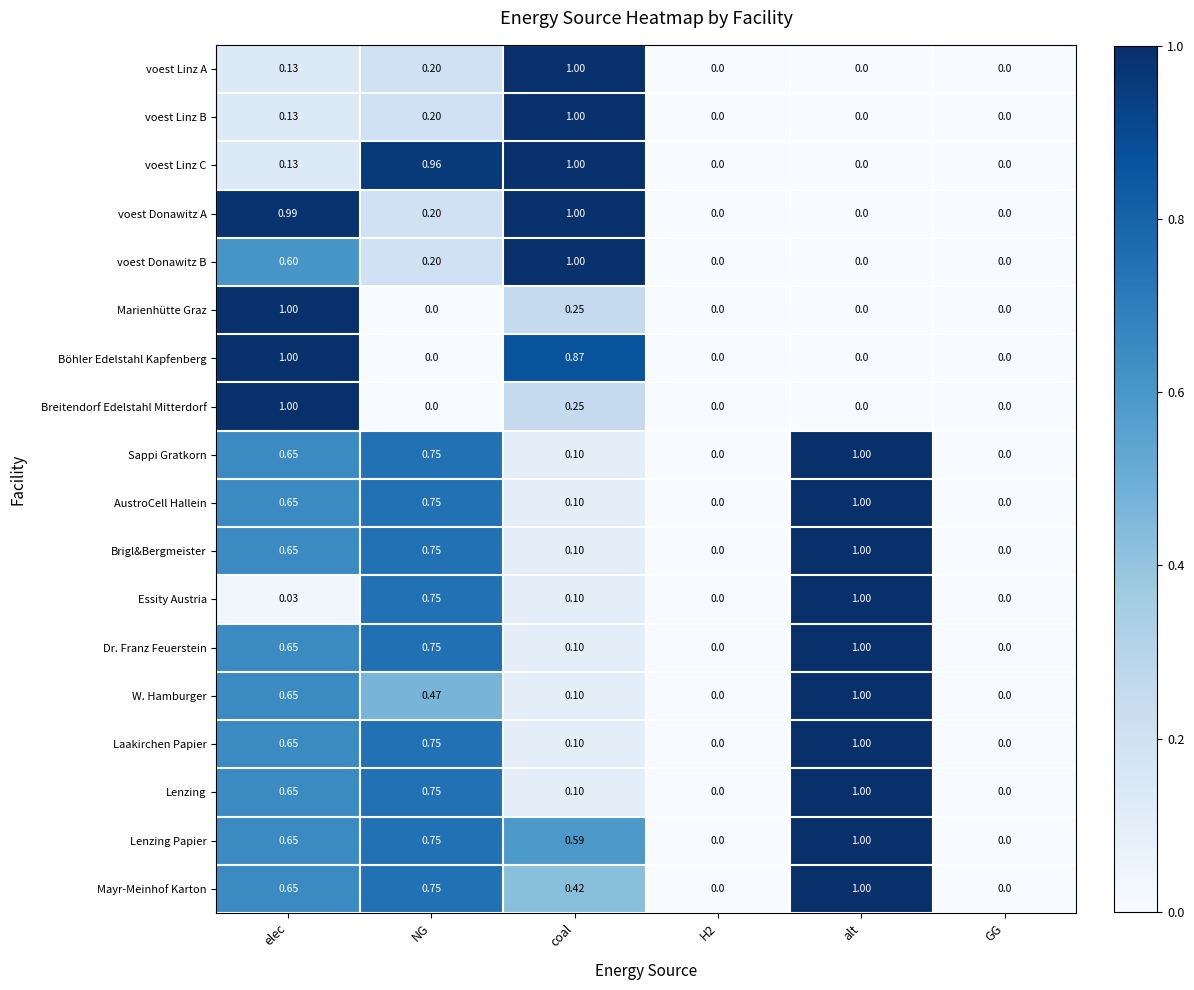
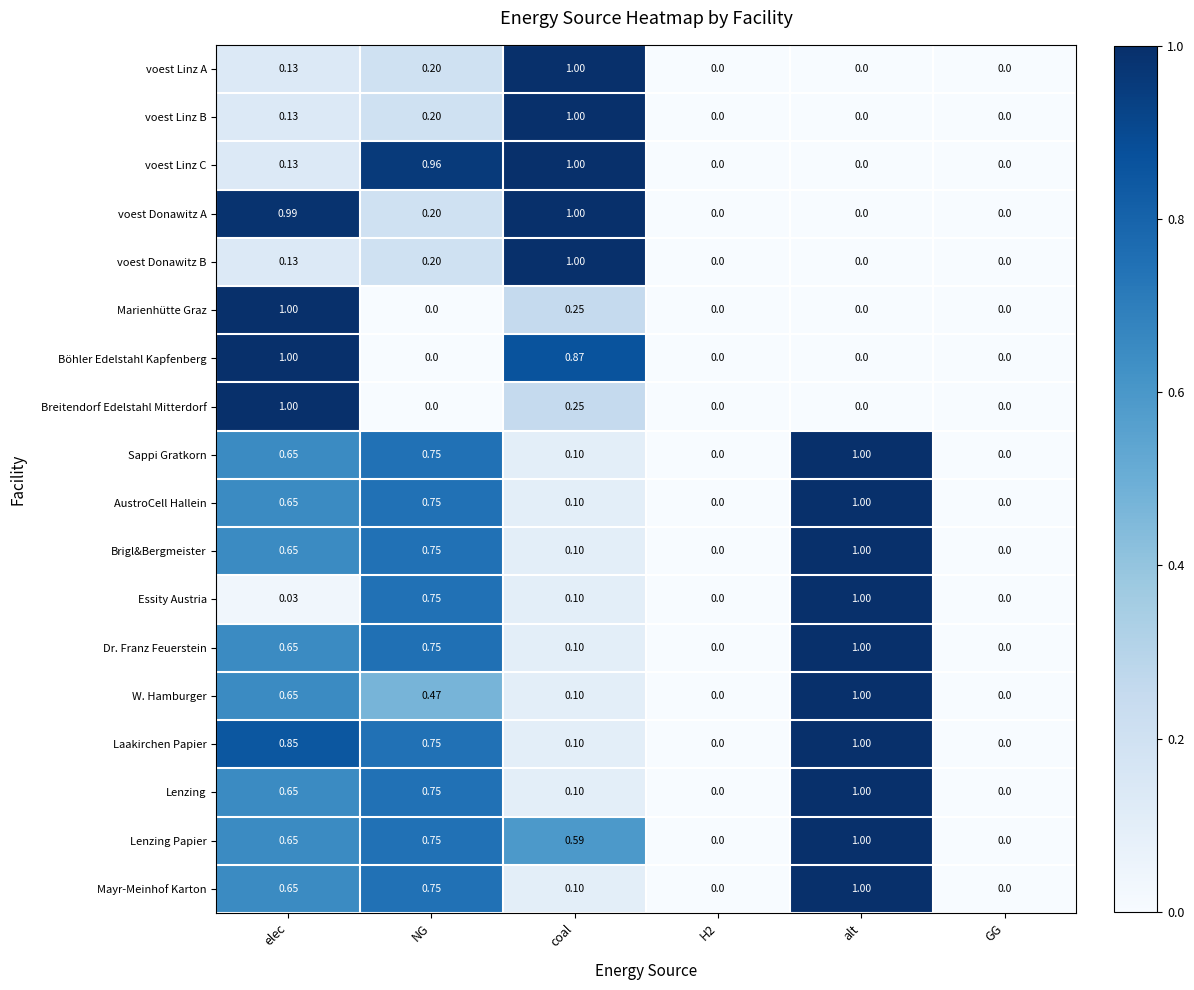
voest Donawitz B, elec: 0.60 -> 0.13
Laakirchen Papier, elec: 0.65 -> 0.85
Mayr-Meinhof Karton, coal: 0.42 -> 0.10
